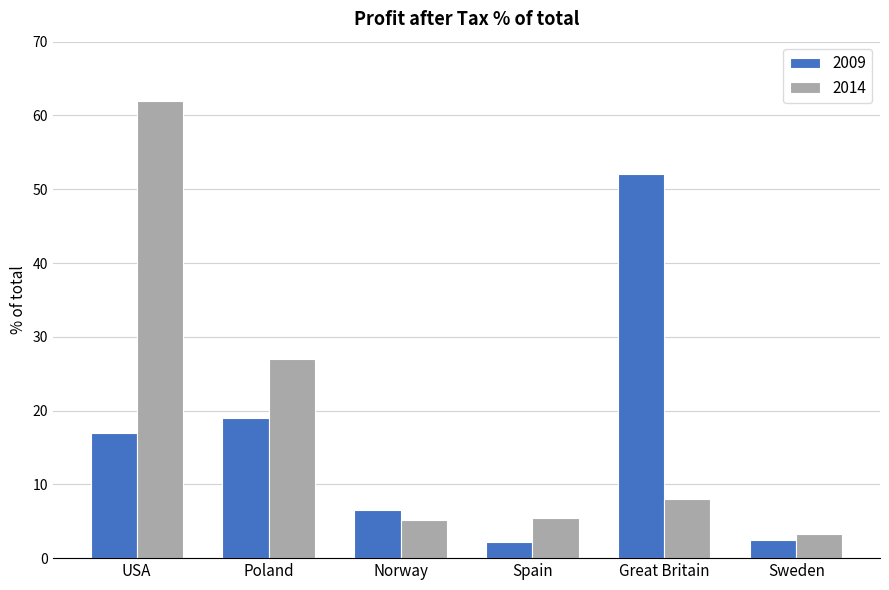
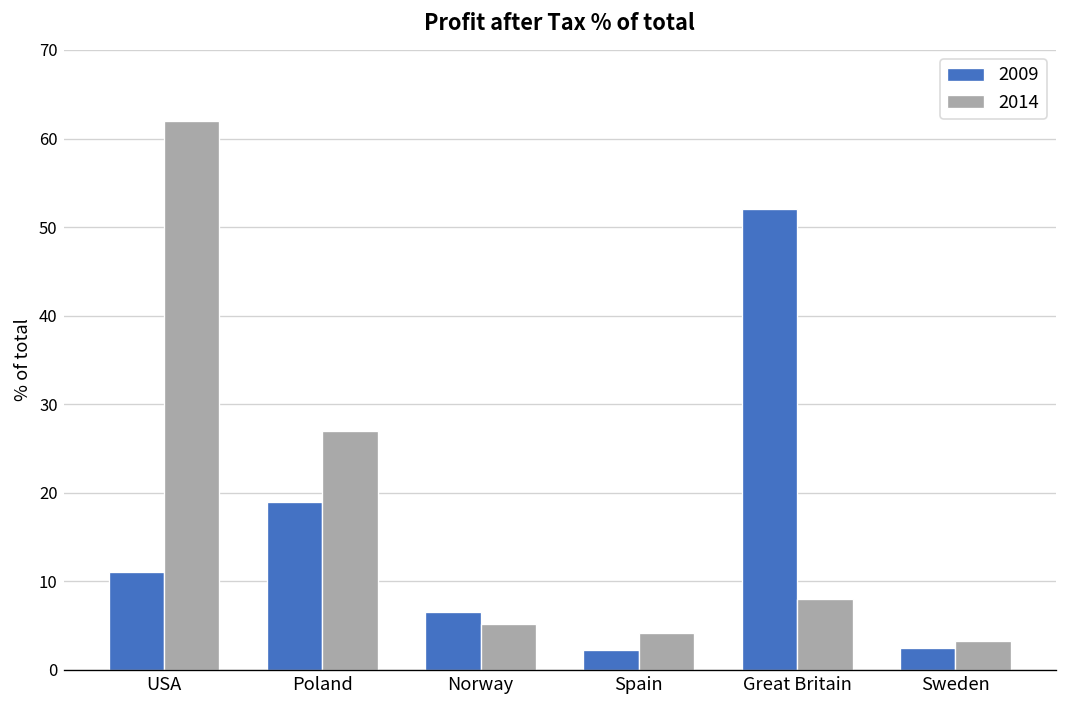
2009, USA: 17 -> 11
2014, Spain: 6 -> 4
